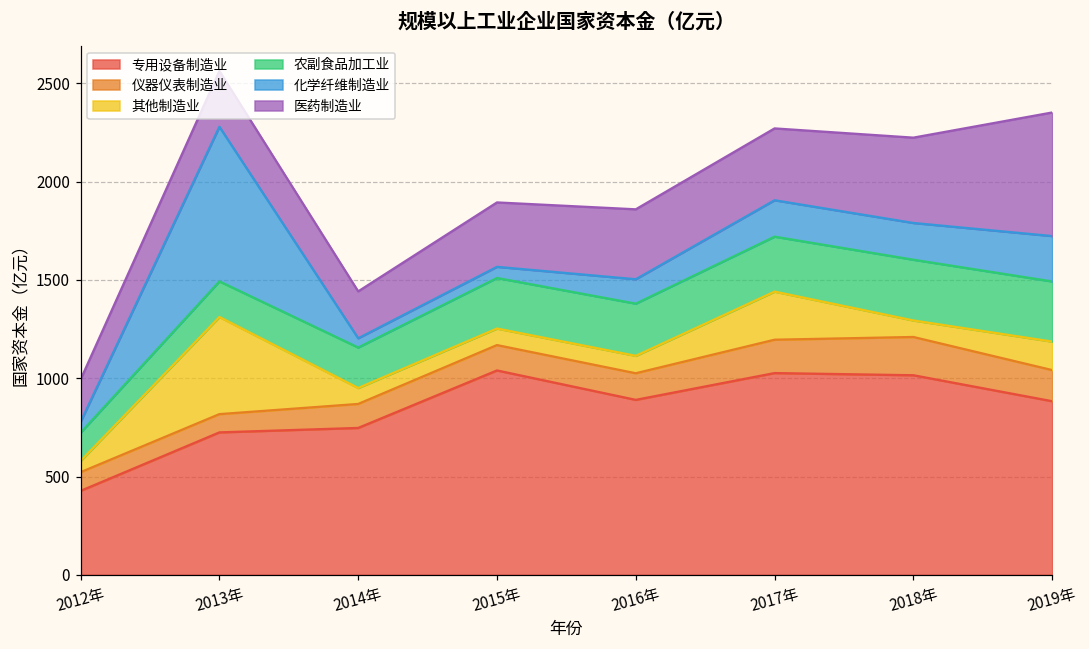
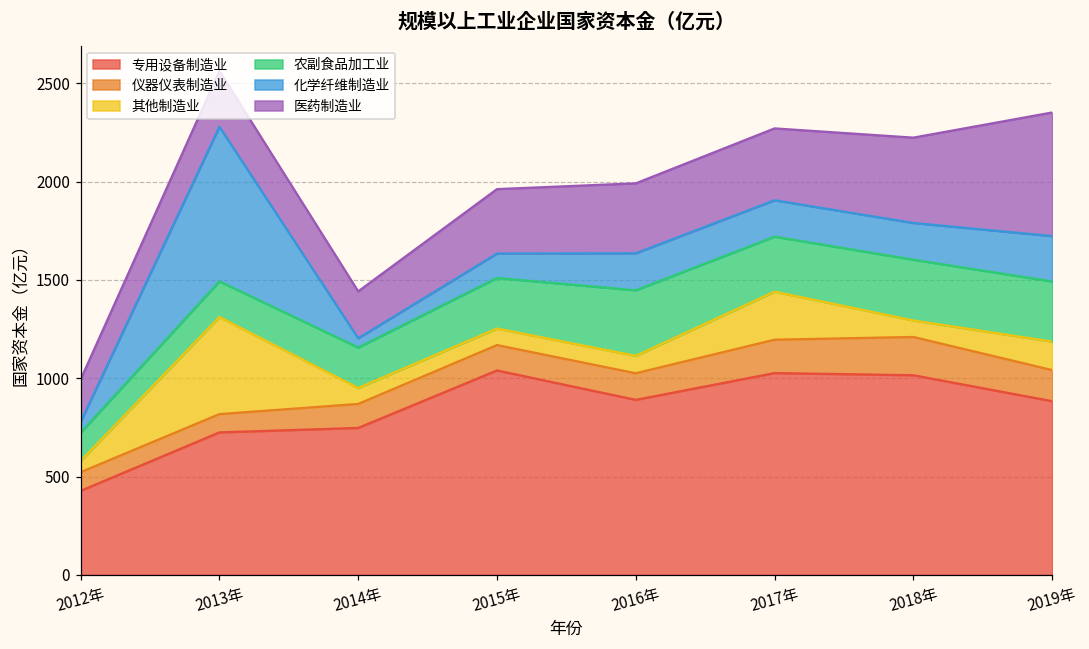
化学纤维制造业, 2015年: 60 -> 120
农副食品加工业, 2016年: 270 -> 330
化学纤维制造业, 2016年: 120 -> 190
